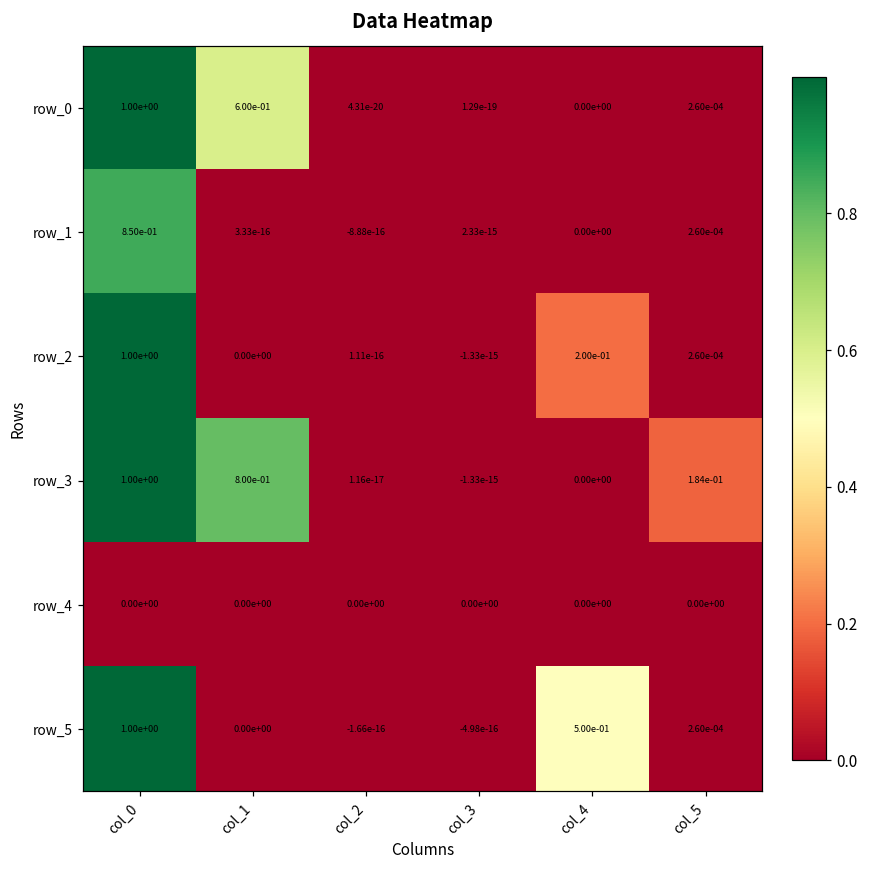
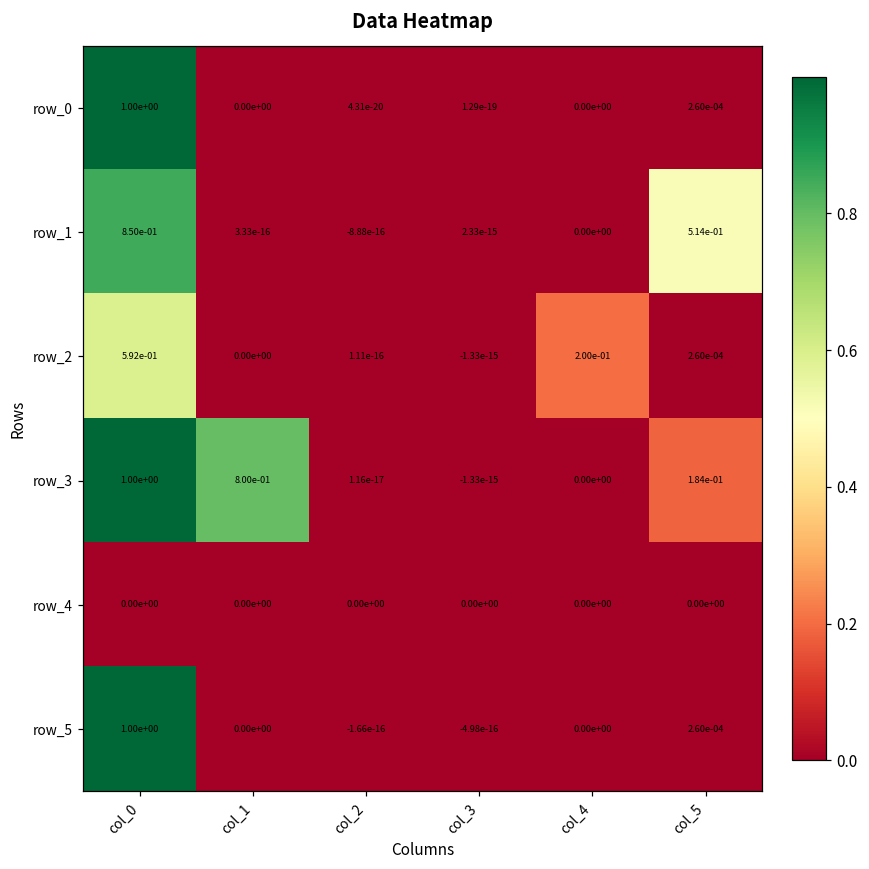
row_0, col_1: 6.00e-01 -> 0.00e+00
row_1, col_5: 2.60e-04 -> 5.14e-01
row_2, col_0: 1.00e+00 -> 5.92e-01
row_5, col_4: 5.00e-01 -> 0.00e+00
